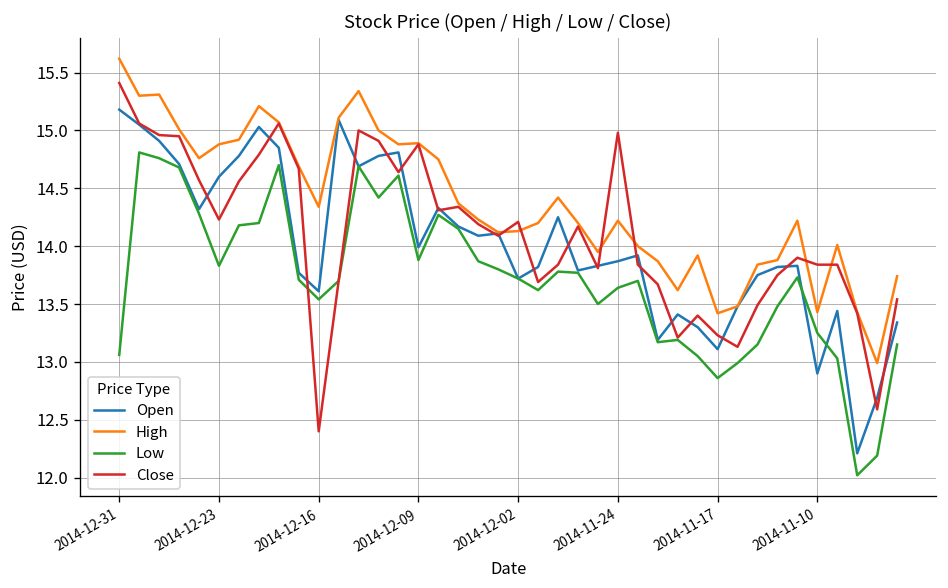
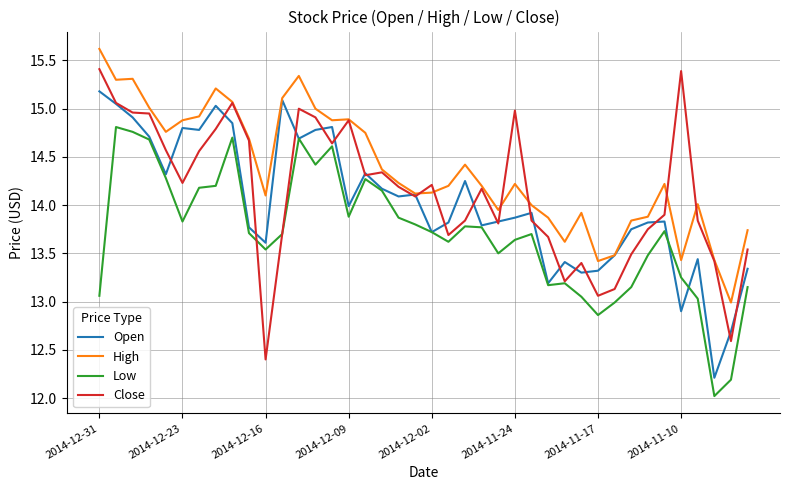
Open, 2014-12-23: 14.6 -> 14.8
High, 2014-12-16: 14.3 -> 14.1
Open, 2014-11-17: 13.1 -> 13.3
Close, 2014-11-17: 13.2 -> 13.1
Close, 2014-11-10: 13.8 -> 15.4
